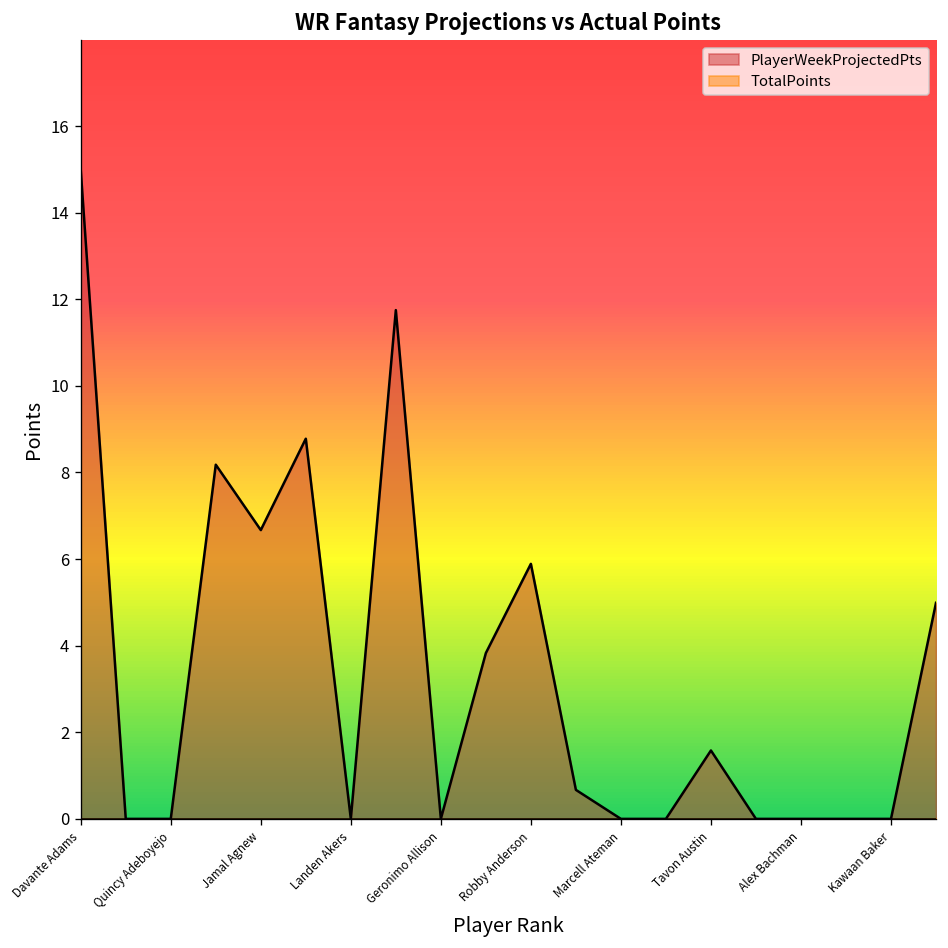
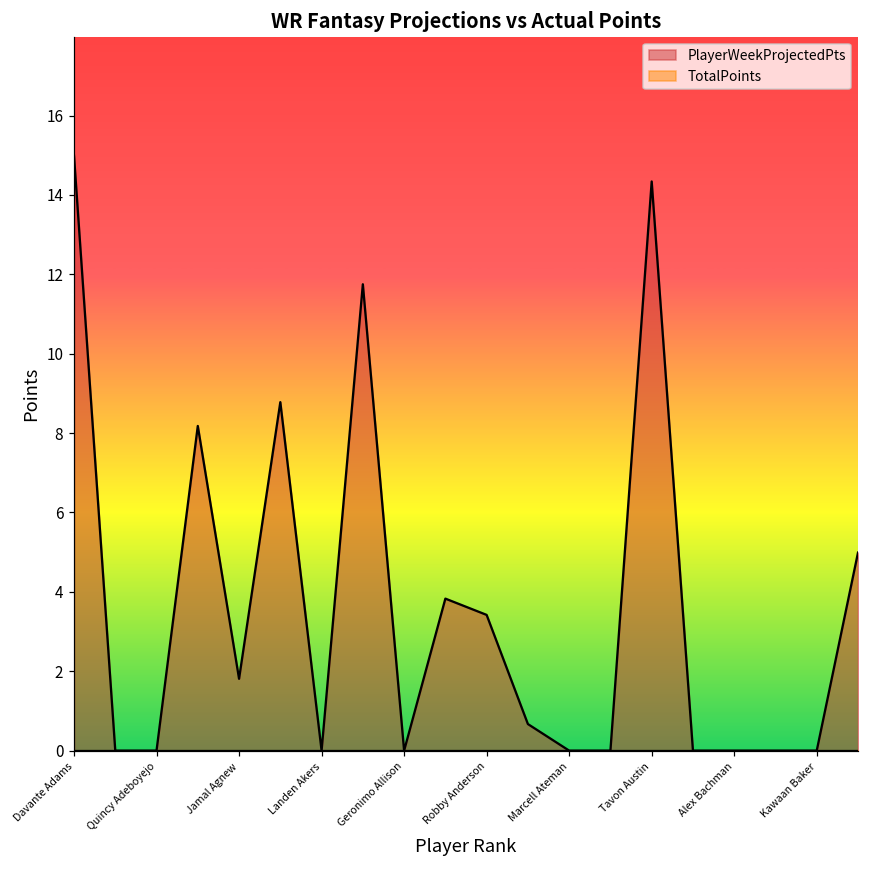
PlayerWeekProjectedPts, Jamal Agnew: 6.7 -> 1.8
PlayerWeekProjectedPts, Robby Anderson: 5.9 -> 3.4
PlayerWeekProjectedPts, Tavon Austin: 1.6 -> 14.3
